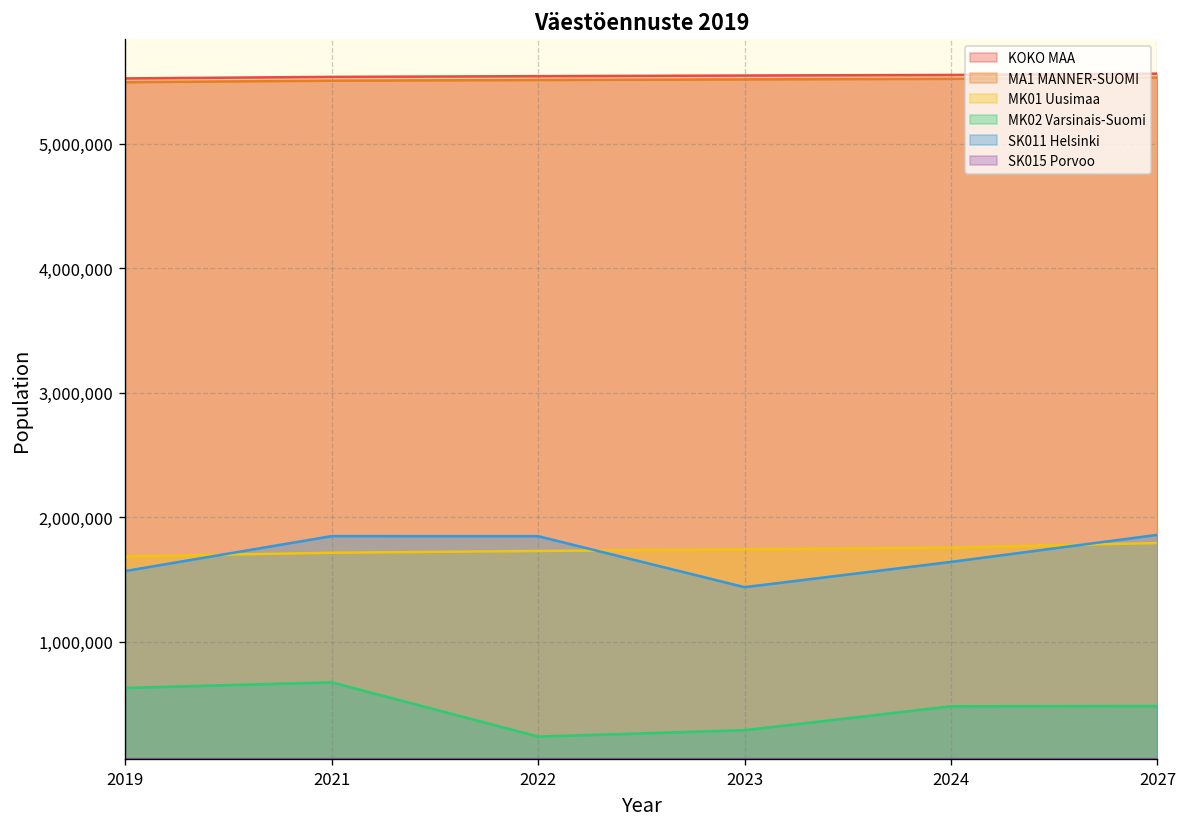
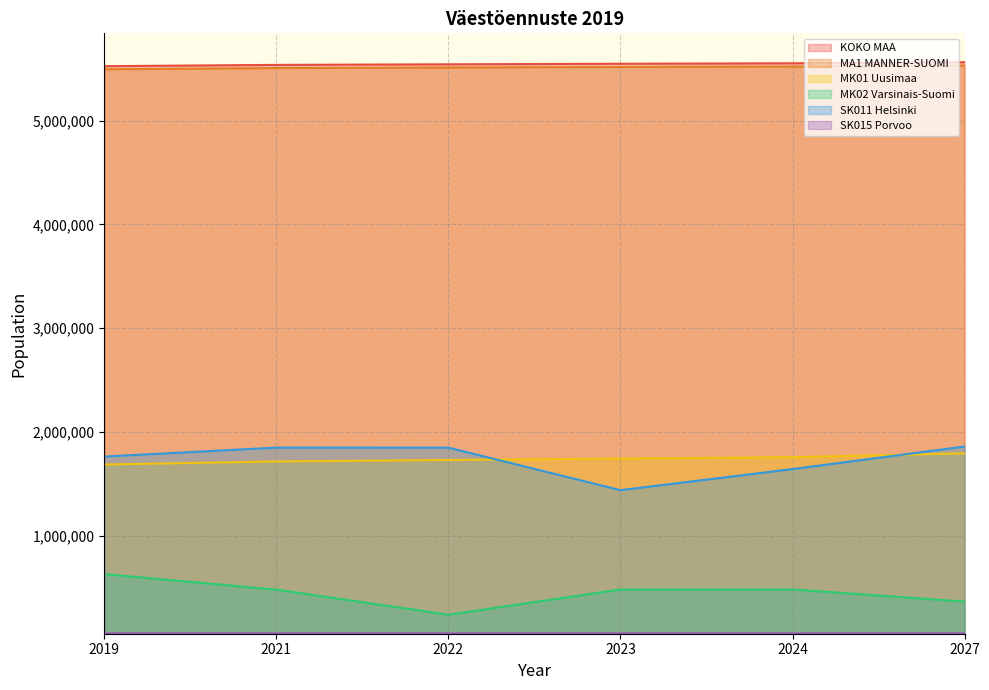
SK011 Helsinki, 2019: 1,570,000 -> 1,760,000
MK02 Varsinais-Suomi, 2021: 680,000 -> 480,000
MK02 Varsinais-Suomi, 2023: 290,000 -> 480,000
MK02 Varsinais-Suomi, 2027: 480,000 -> 370,000
